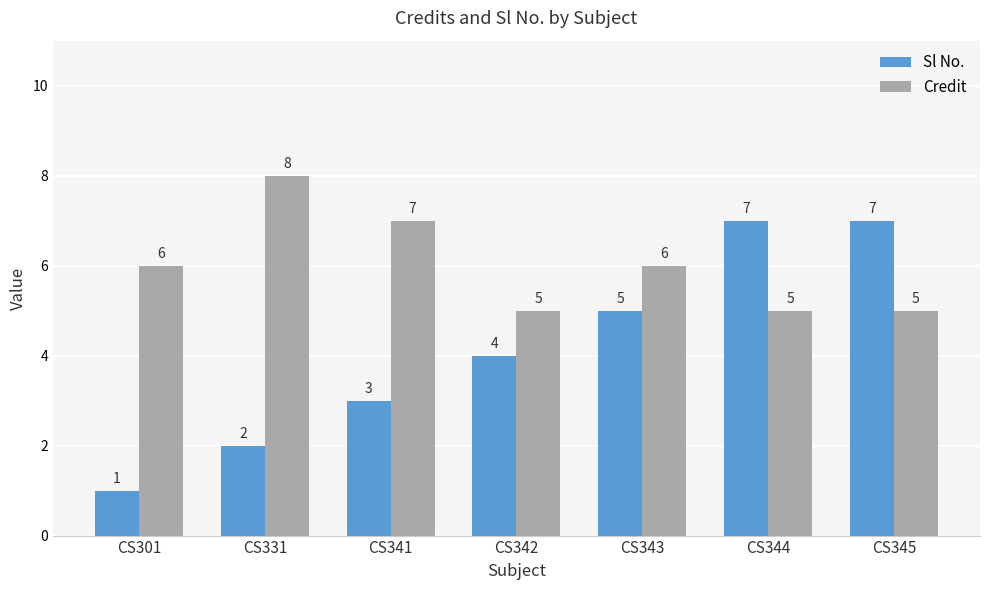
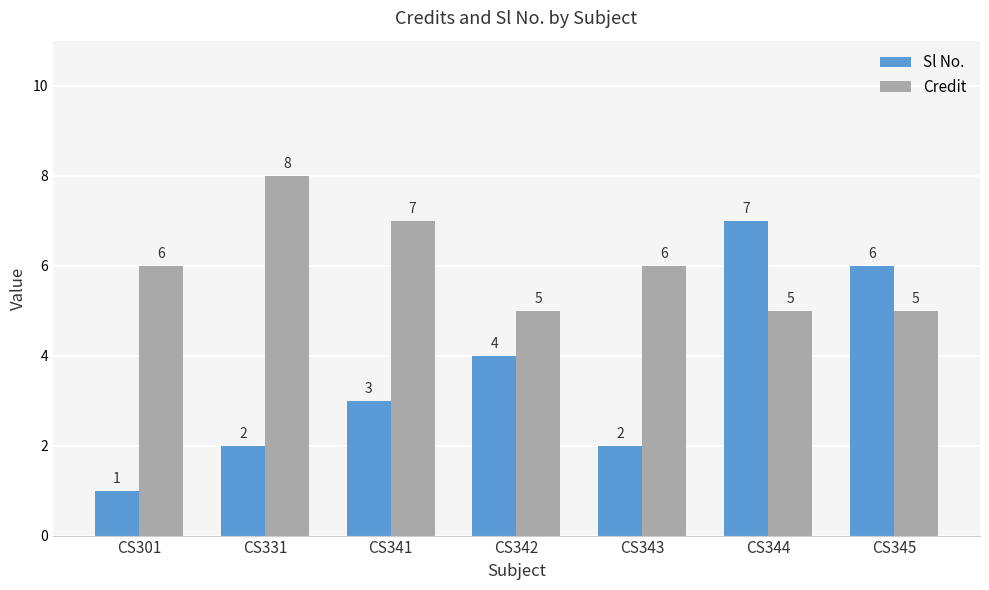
Sl No., CS343: 5 -> 2
Sl No., CS345: 7 -> 6
